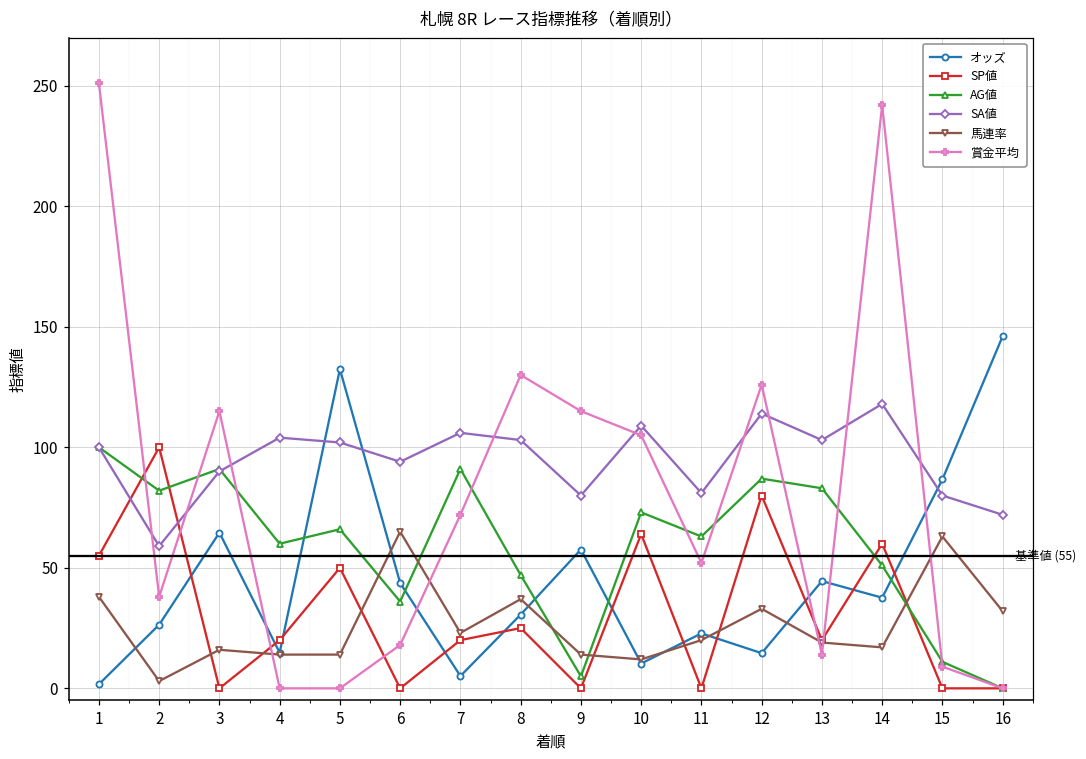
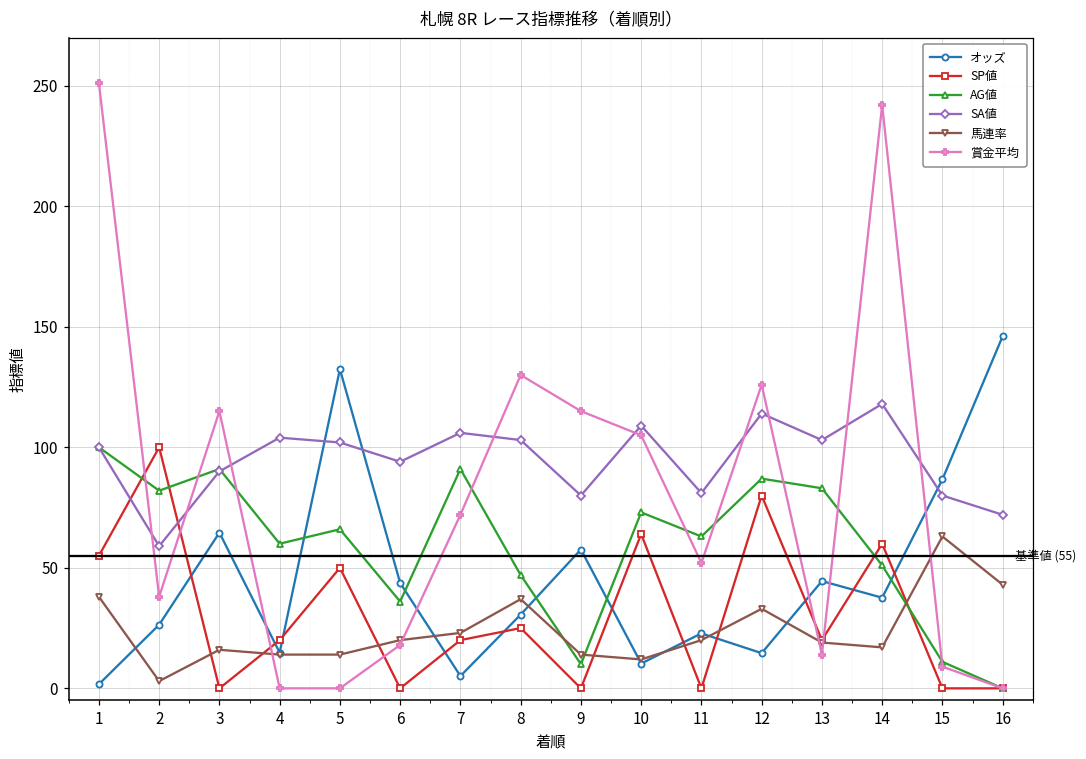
馬連率, 6: 65 -> 20
AG値, 9: 5 -> 10
馬連率, 16: 32 -> 43
